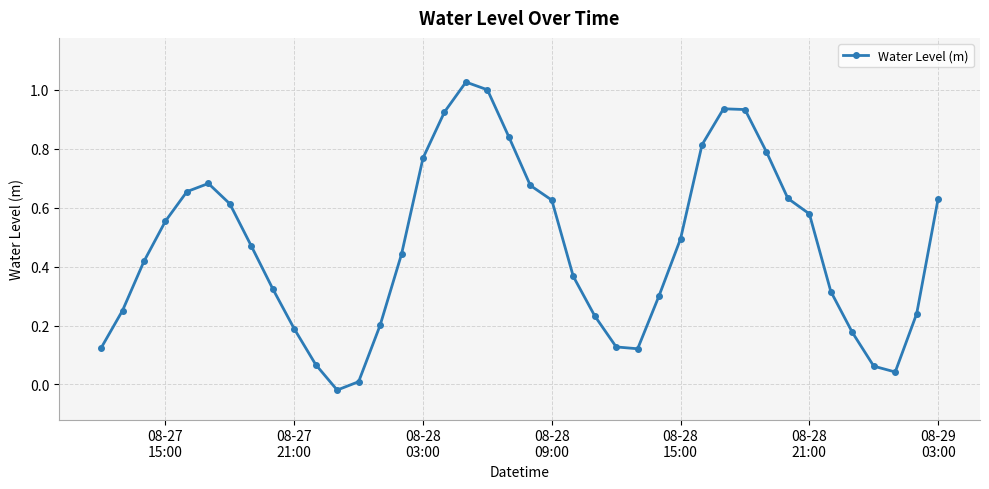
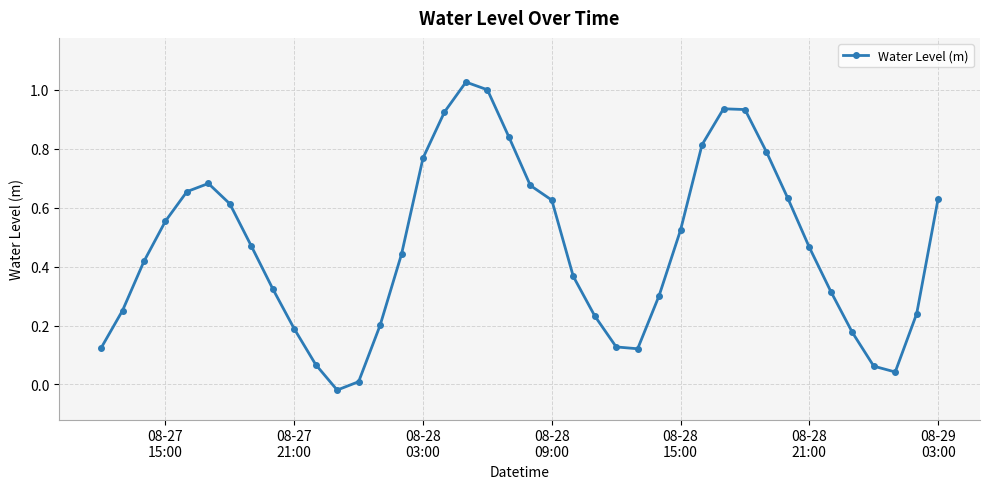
08-28 15:00: 0.49 -> 0.52
08-28 21:00: 0.58 -> 0.47
